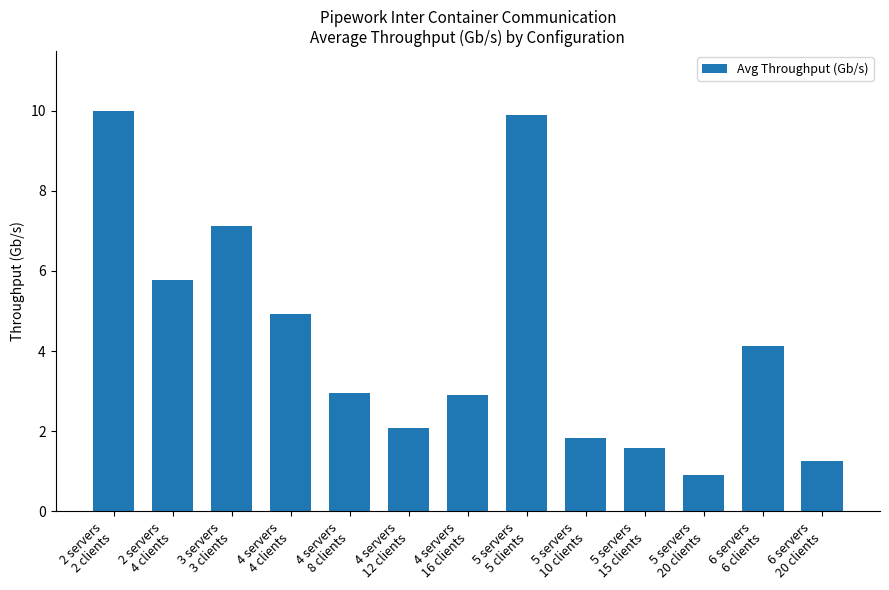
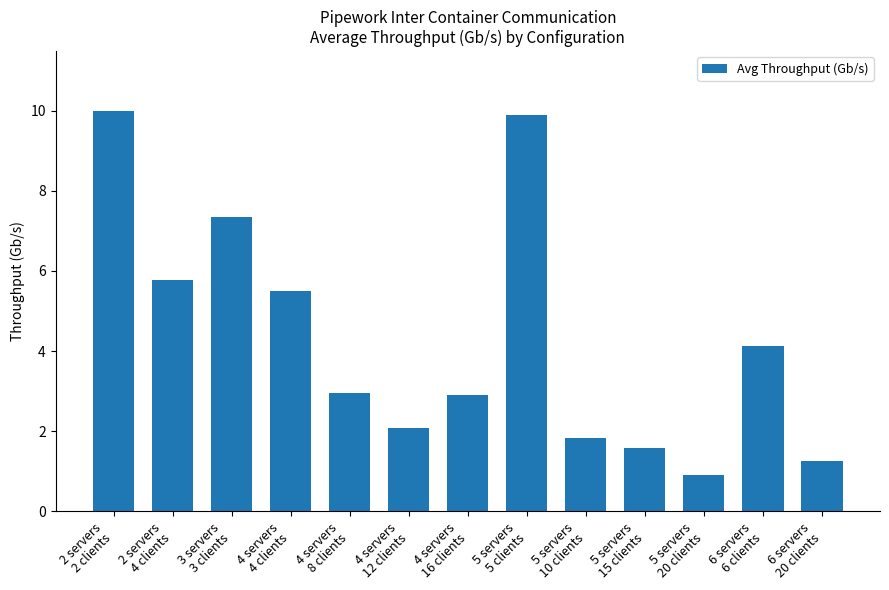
3 servers 3 clients: 7.1 -> 7.4
4 servers 4 clients: 4.9 -> 5.5
